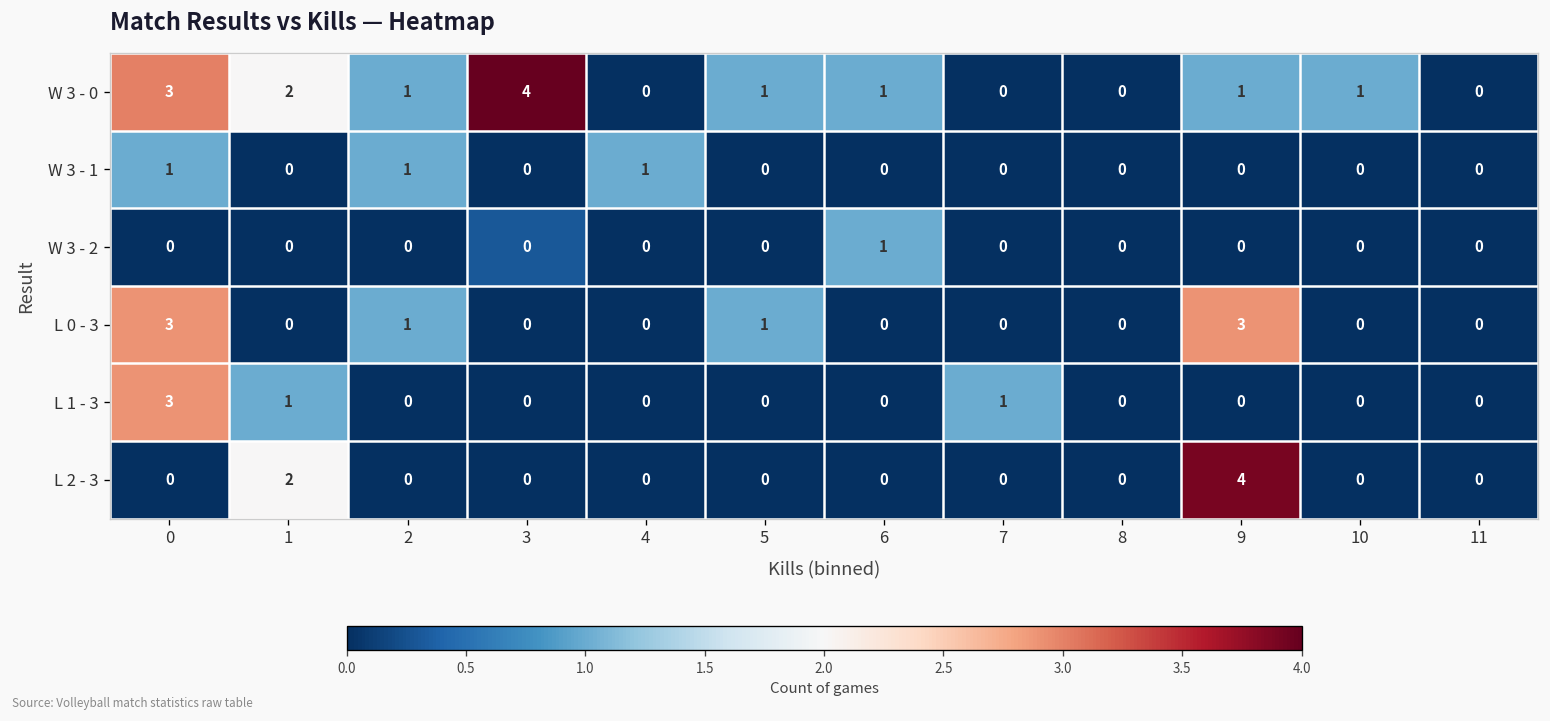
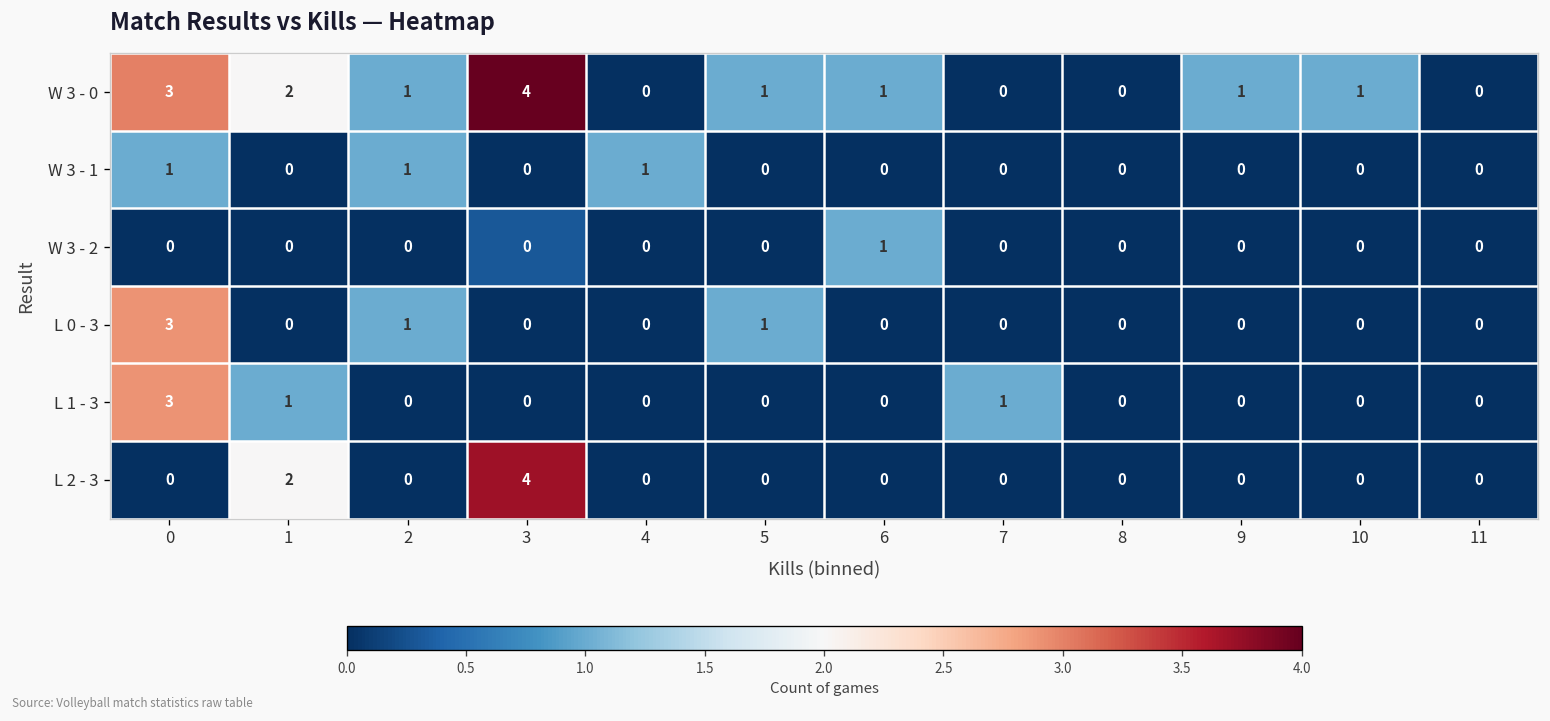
L 0 - 3, 9: 3 -> 0
L 2 - 3, 3: 0 -> 4
L 2 - 3, 9: 4 -> 0
